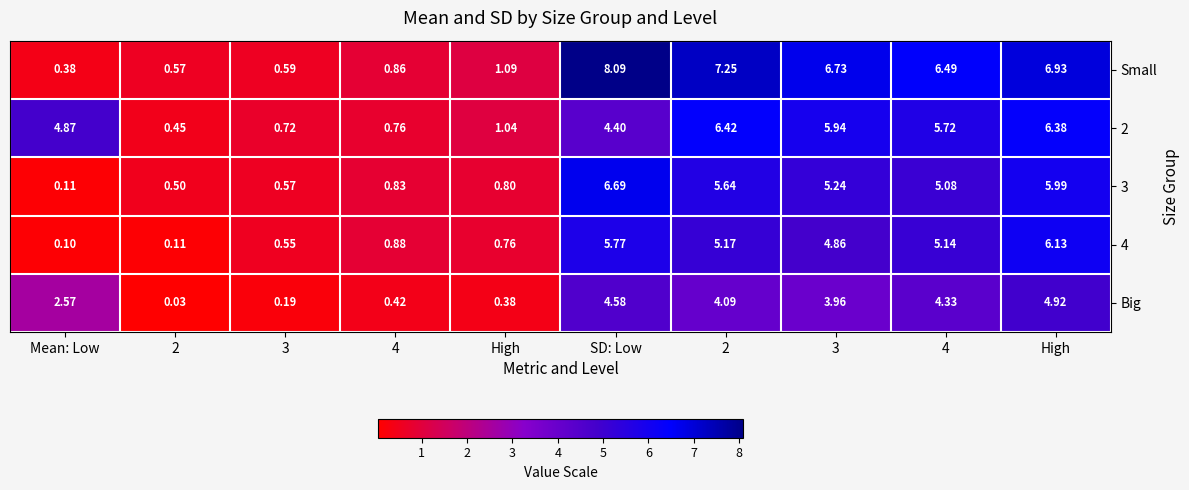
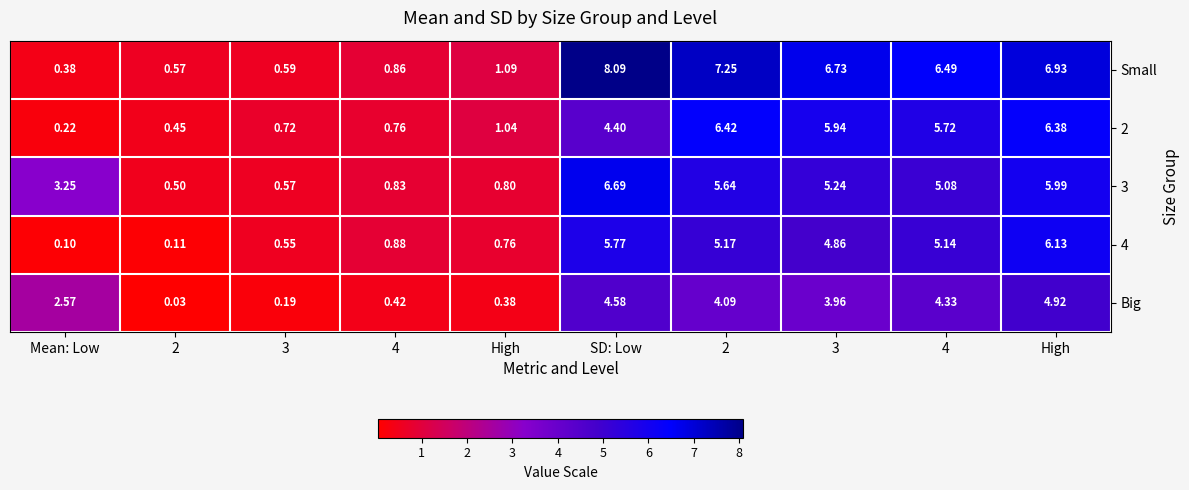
2, Mean: Low: 4.87 -> 0.22
3, Mean: Low: 0.11 -> 3.25
